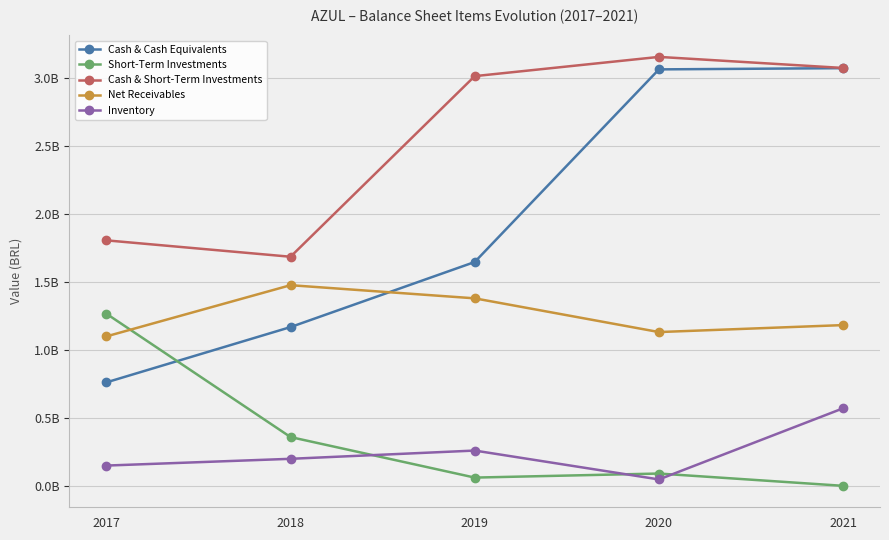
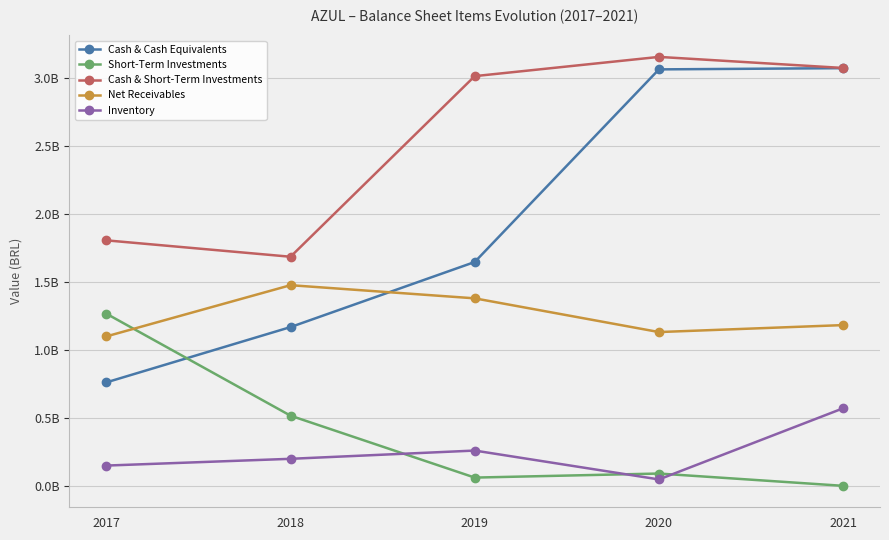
Short-Term Investments, 2018: 360000000 -> 520000000
